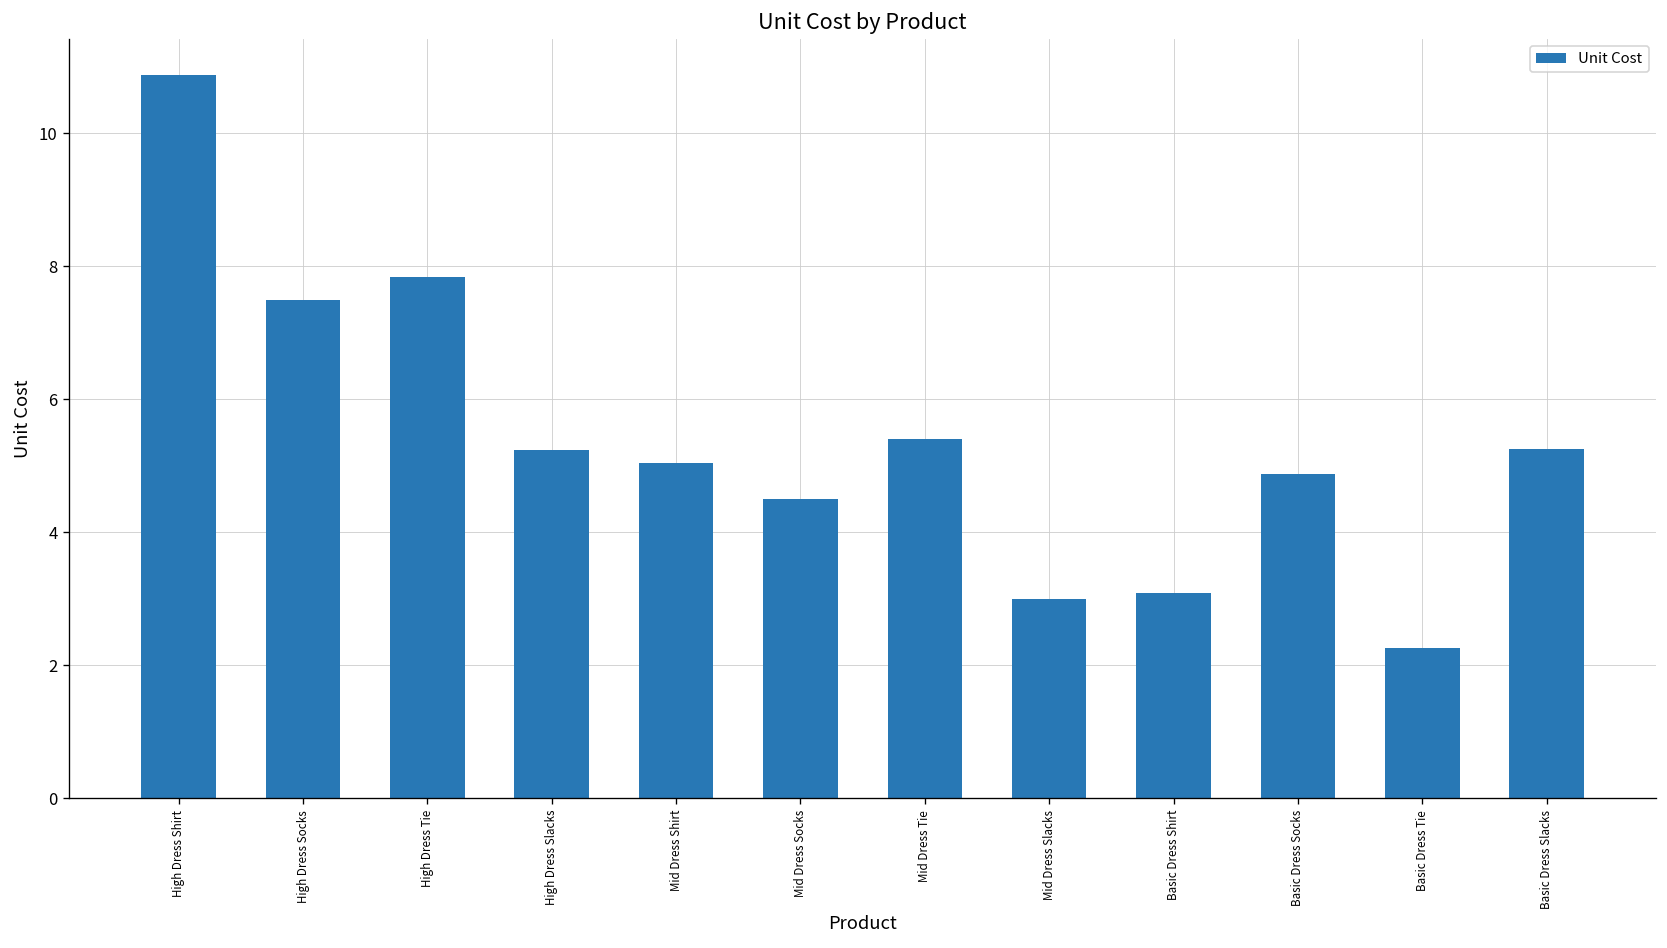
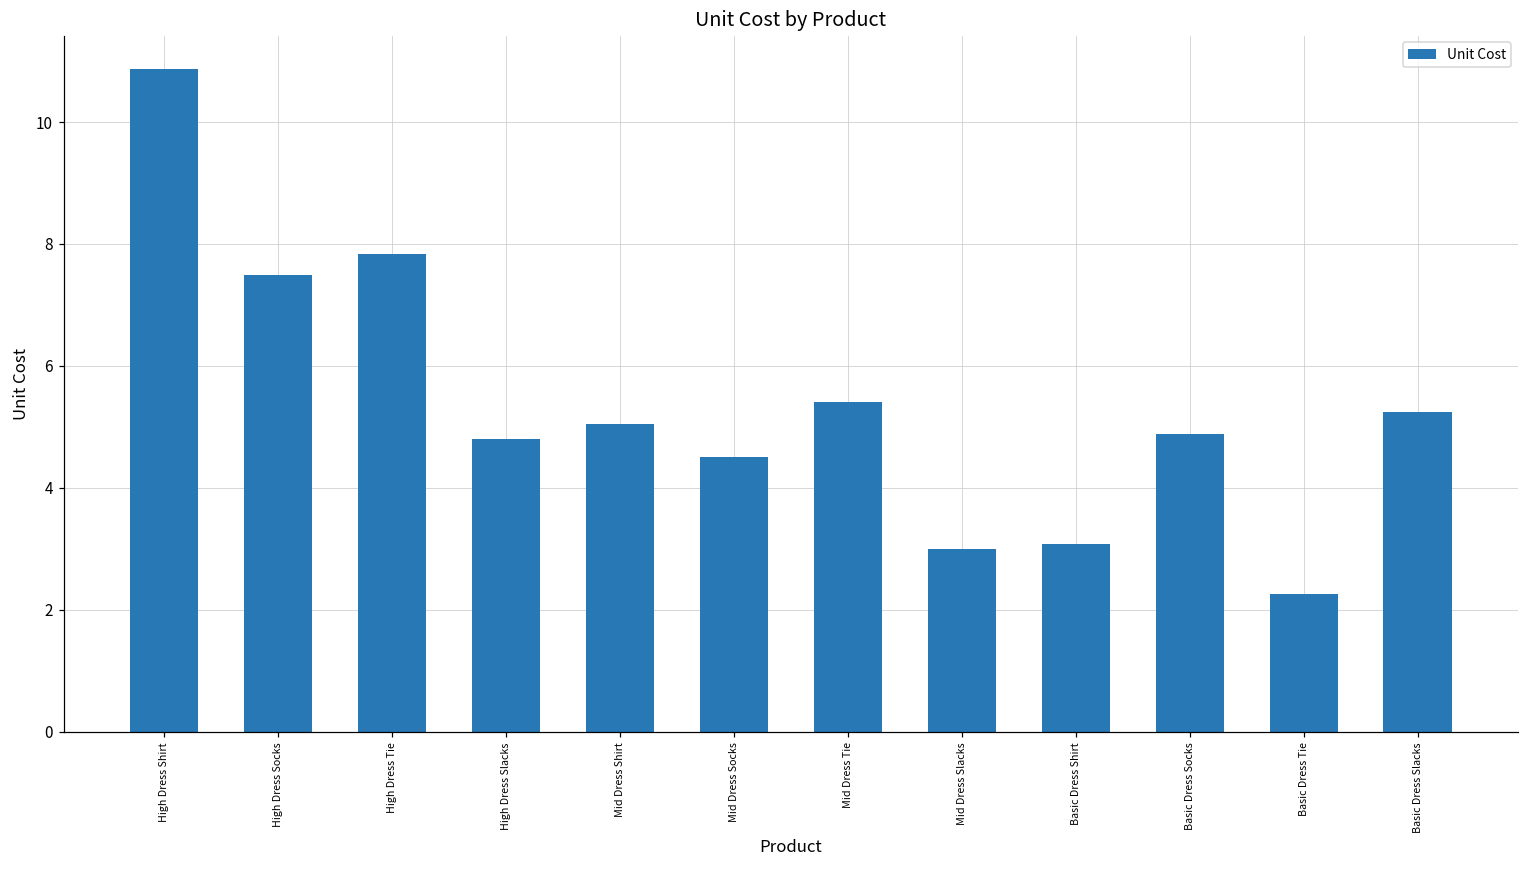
High Dress Slacks: 5.2 -> 4.8
